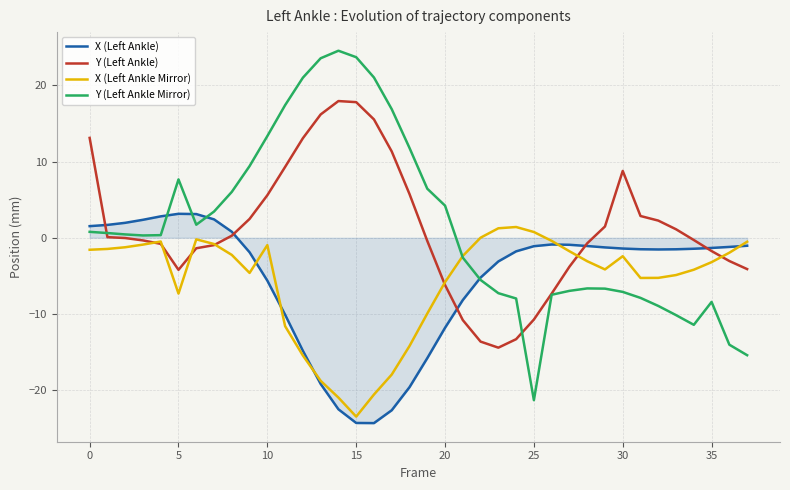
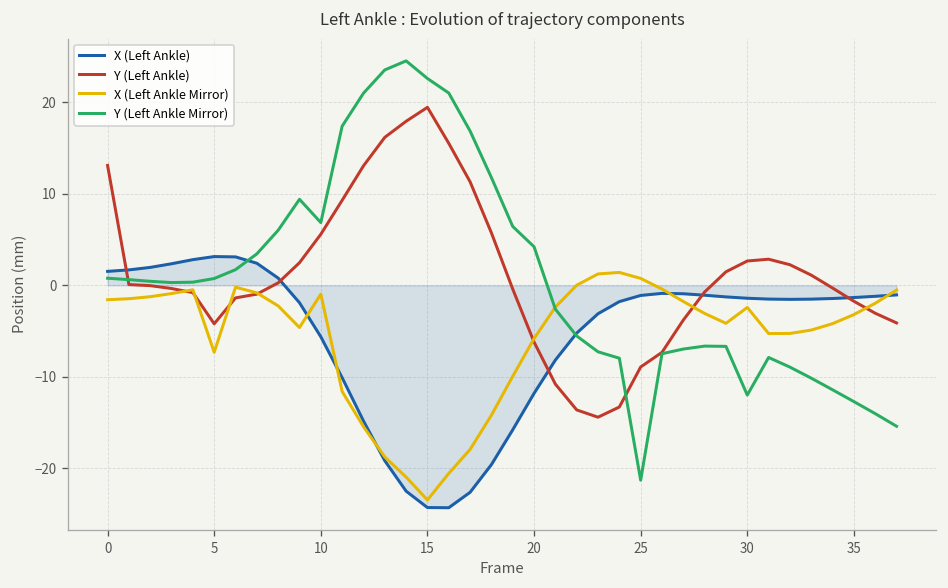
Y (Left Ankle Mirror), 5: 8 -> 1
Y (Left Ankle Mirror), 10: 13 -> 7
Y (Left Ankle), 15: 18 -> 19
Y (Left Ankle Mirror), 15: 24 -> 23
Y (Left Ankle), 25: -11 -> -9
Y (Left Ankle), 30: 9 -> 3
Y (Left Ankle Mirror), 30: -7 -> -12
Y (Left Ankle Mirror), 35: -8 -> -13
